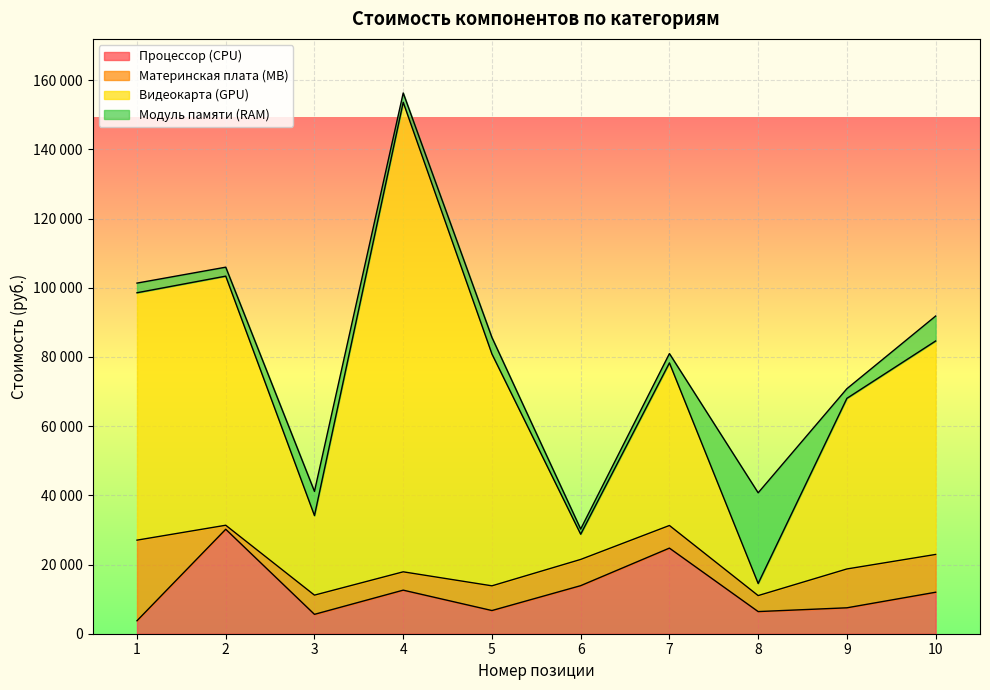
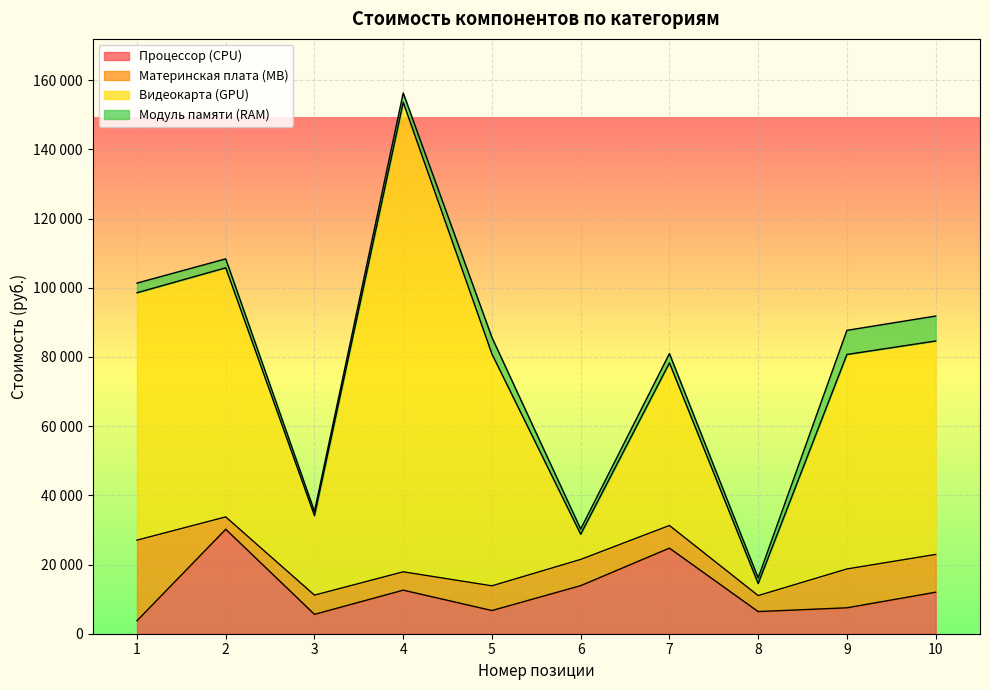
Материнская плата (MB), 2: 1000 -> 4000
Модуль памяти (RAM), 3: 7000 -> 1000
Модуль памяти (RAM), 8: 26000 -> 2000
Видеокарта (GPU), 9: 49000 -> 62000
Модуль памяти (RAM), 9: 3000 -> 7000
